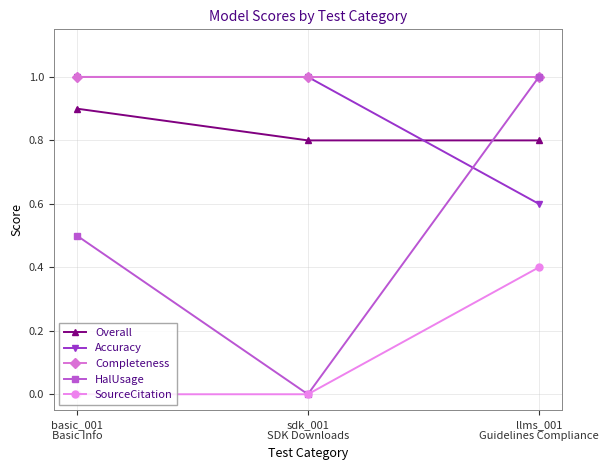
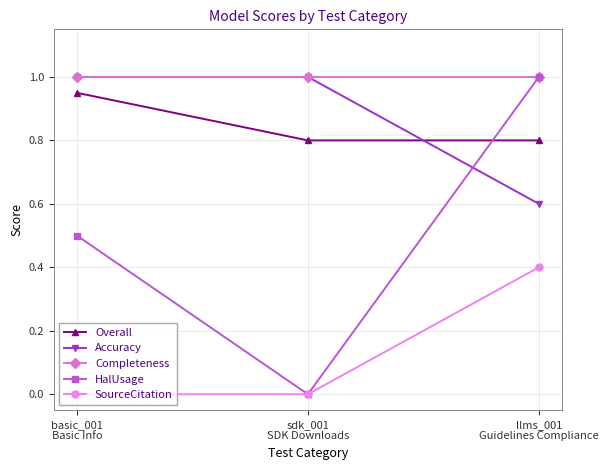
Overall, basic_001 Basic Info: 0.90 -> 0.95
